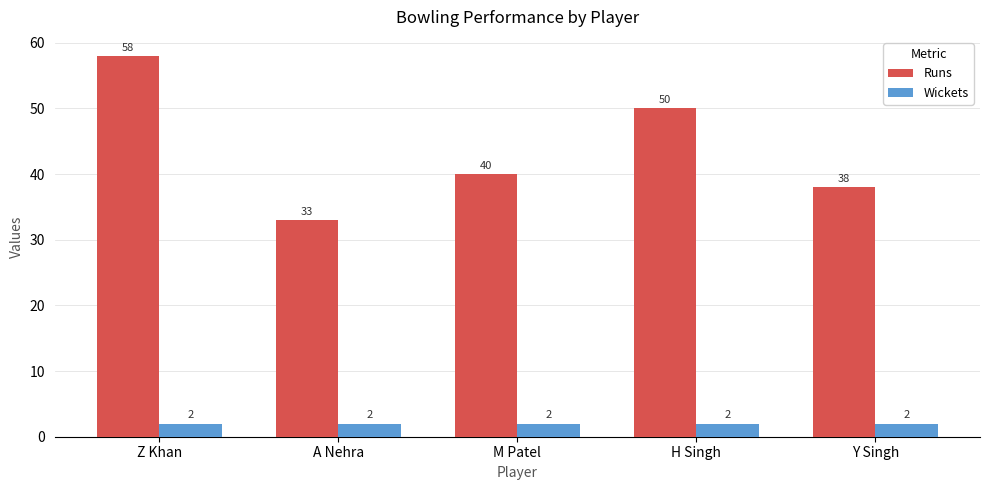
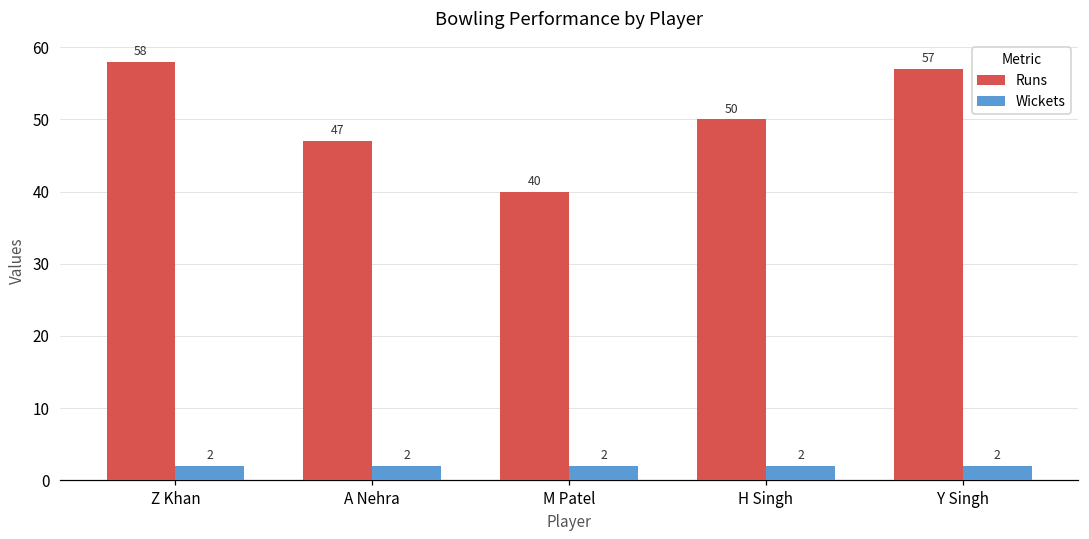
Runs, A Nehra: 33 -> 47
Runs, Y Singh: 38 -> 57
